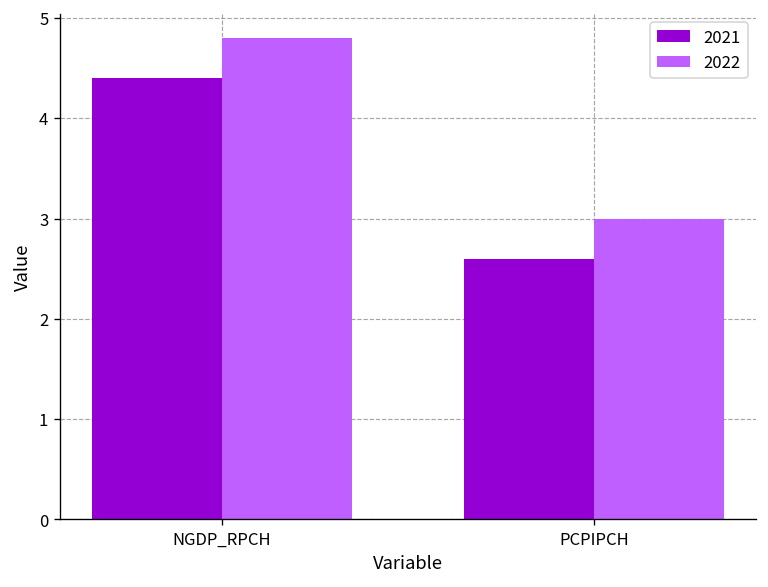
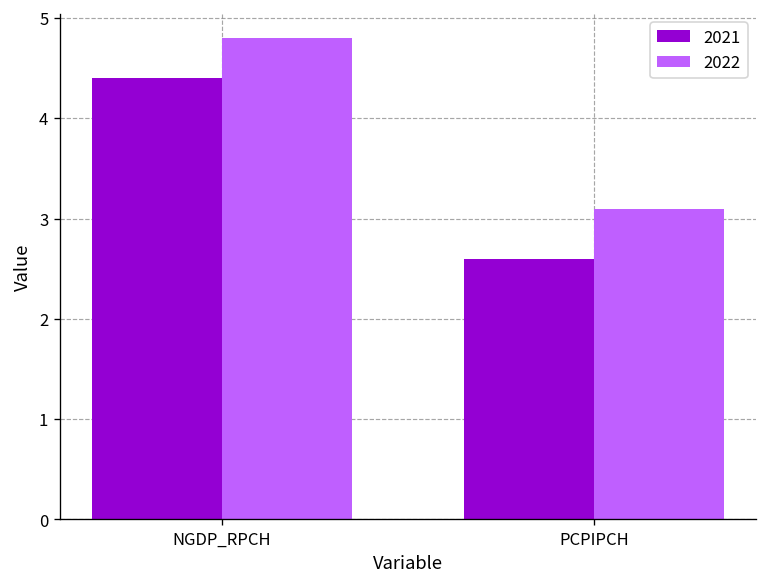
2022, PCPIPCH: 3.0 -> 3.1
